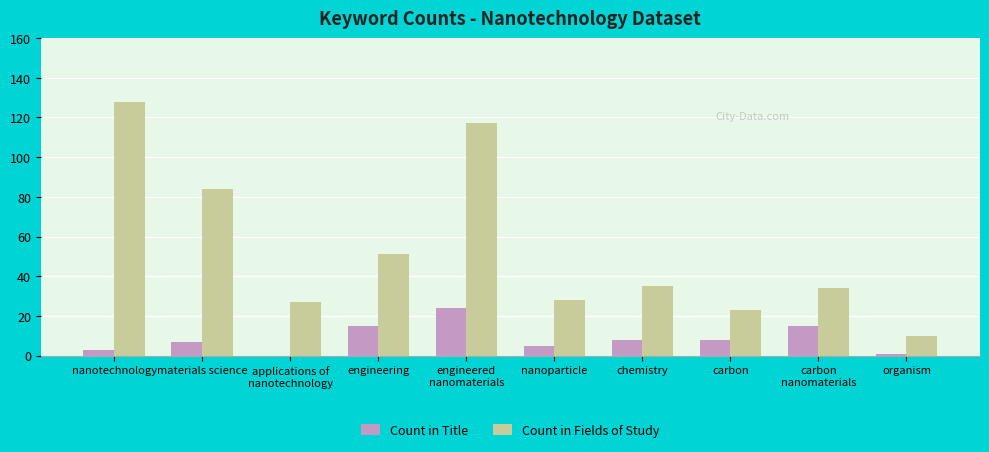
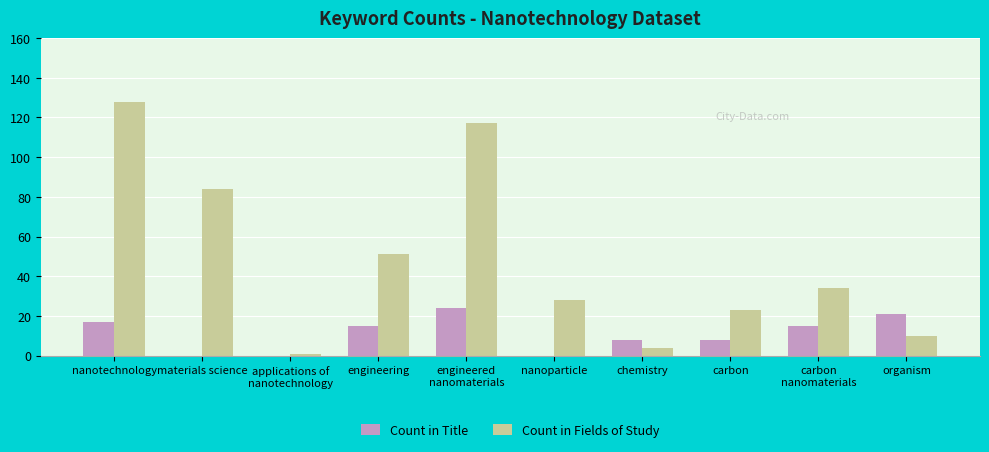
Count in Title, nanotechnology: 3 -> 17
Count in Title, materials science: 7 -> 0
Count in Fields of Study, applications of nanotechnology: 27 -> 1
Count in Title, nanoparticle: 5 -> 0
Count in Fields of Study, chemistry: 35 -> 4
Count in Title, organism: 1 -> 21
